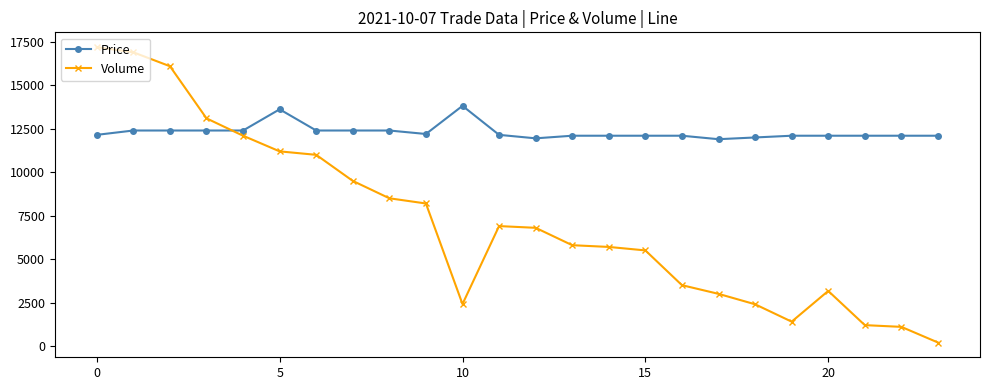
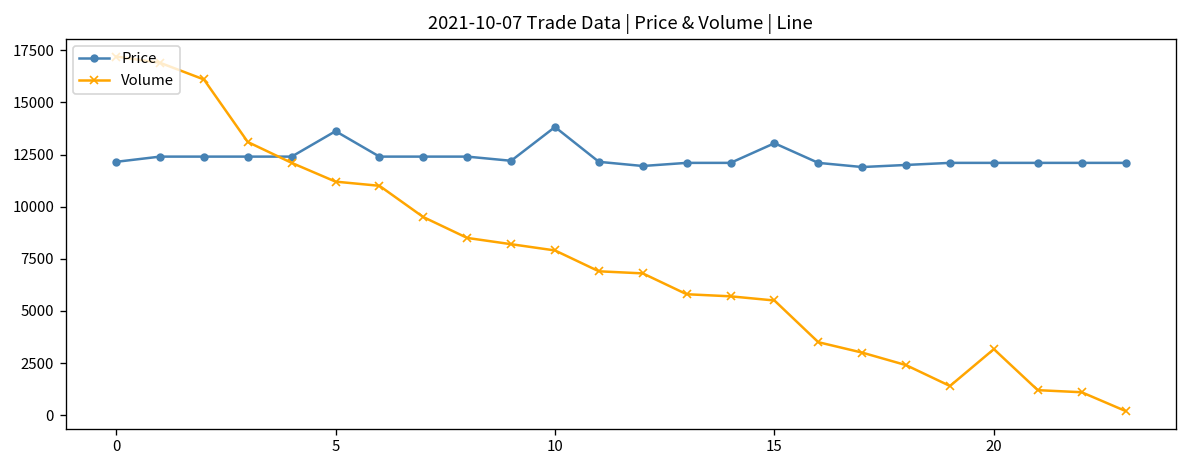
Volume, 10: 2400 -> 7900
Price, 15: 12100 -> 13000
